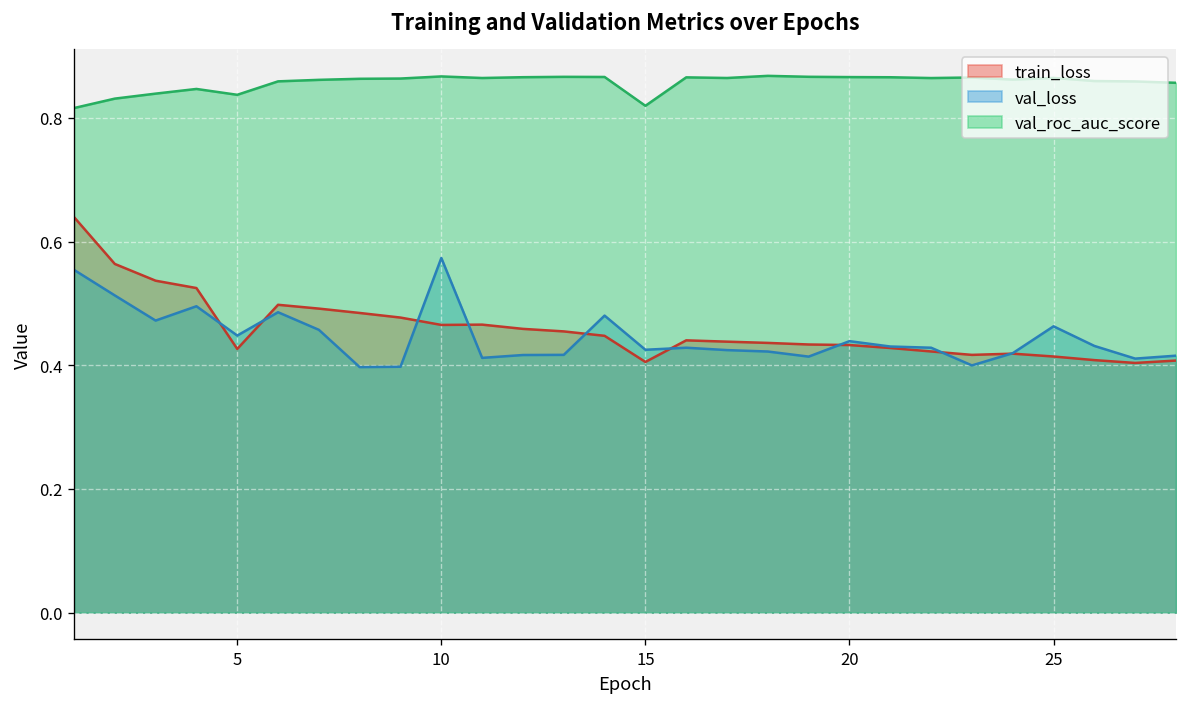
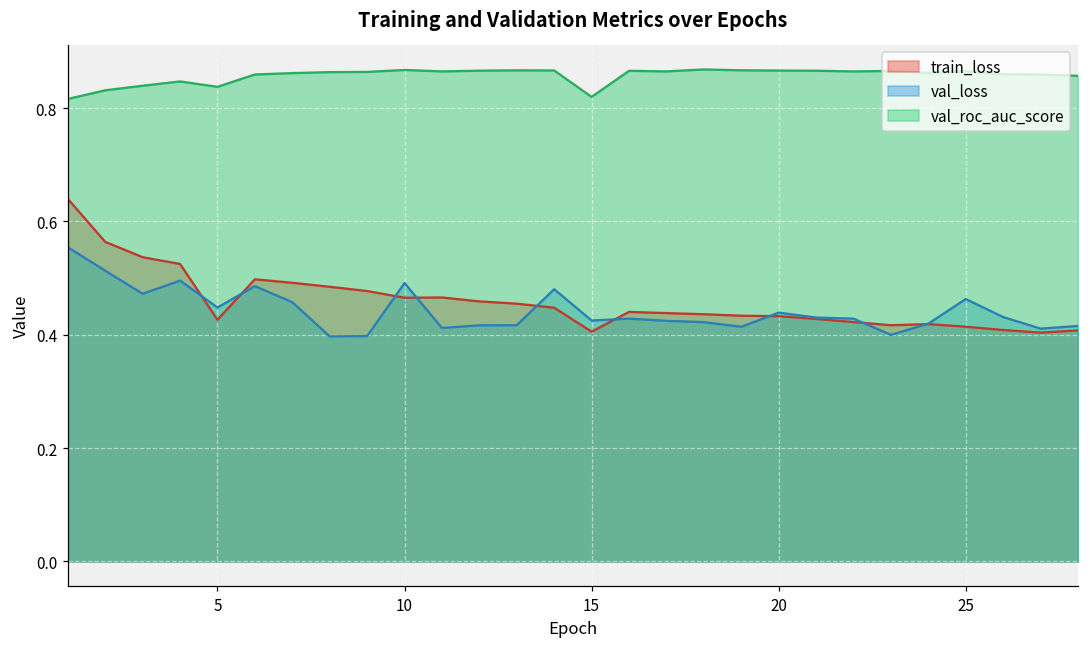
val_loss, 10: 0.57 -> 0.49
